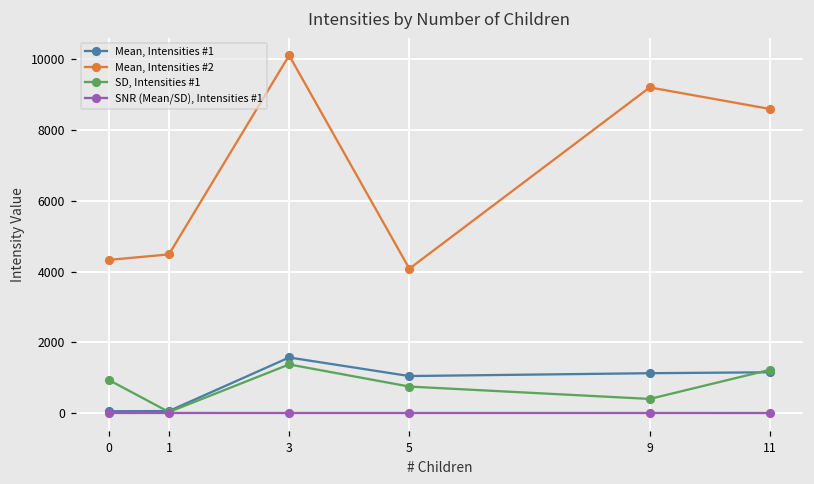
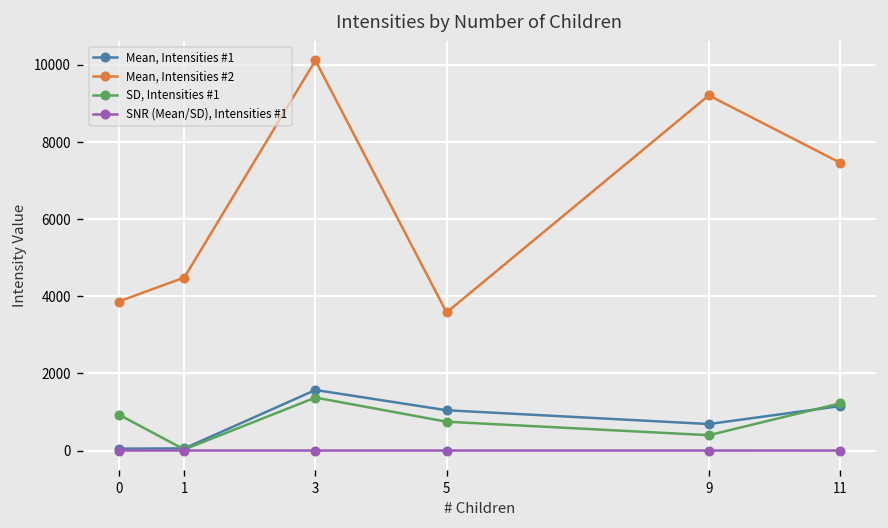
Mean, Intensities #2, 0: 4300 -> 3900
Mean, Intensities #2, 5: 4100 -> 3600
Mean, Intensities #1, 9: 1100 -> 700
Mean, Intensities #2, 11: 8600 -> 7500
